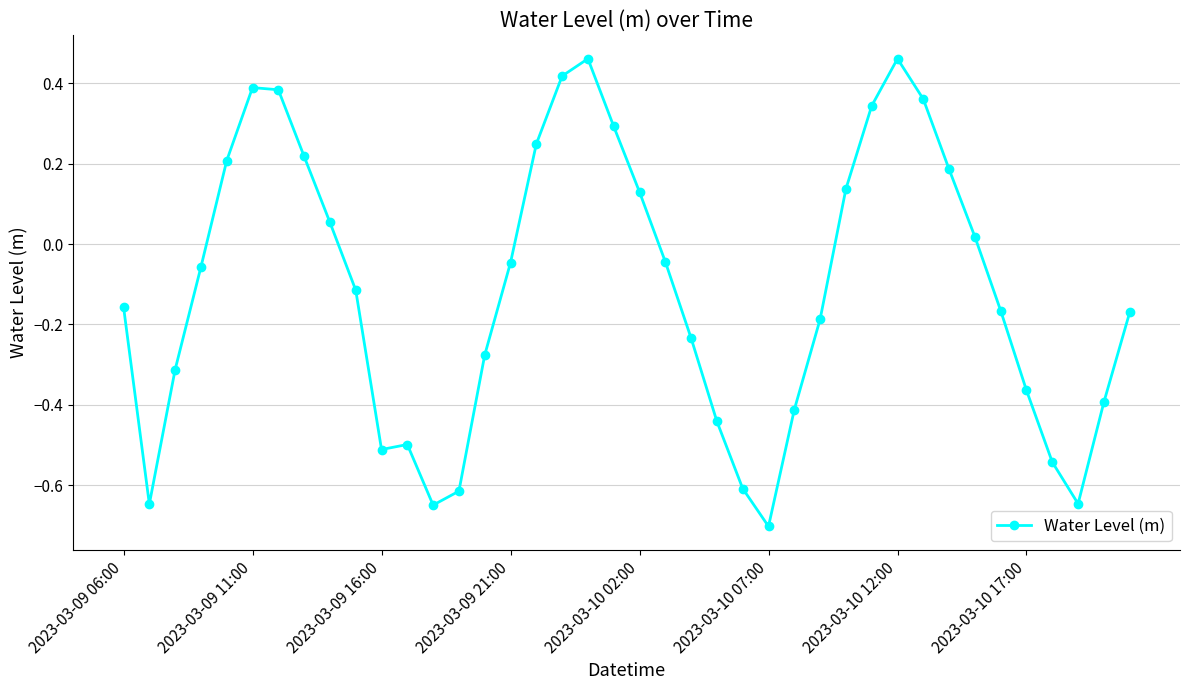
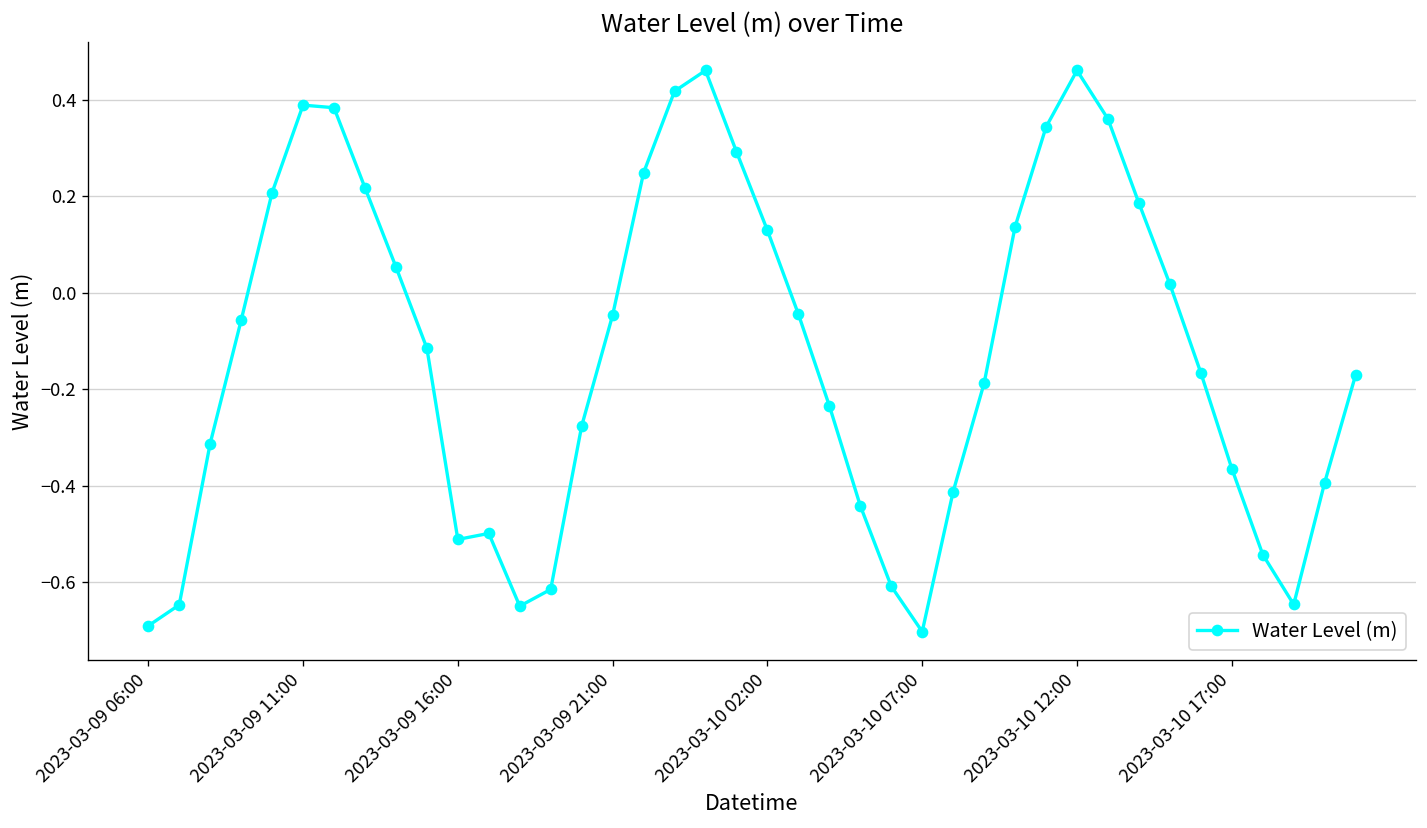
2023-03-09 06:00: -0.16 -> -0.69
